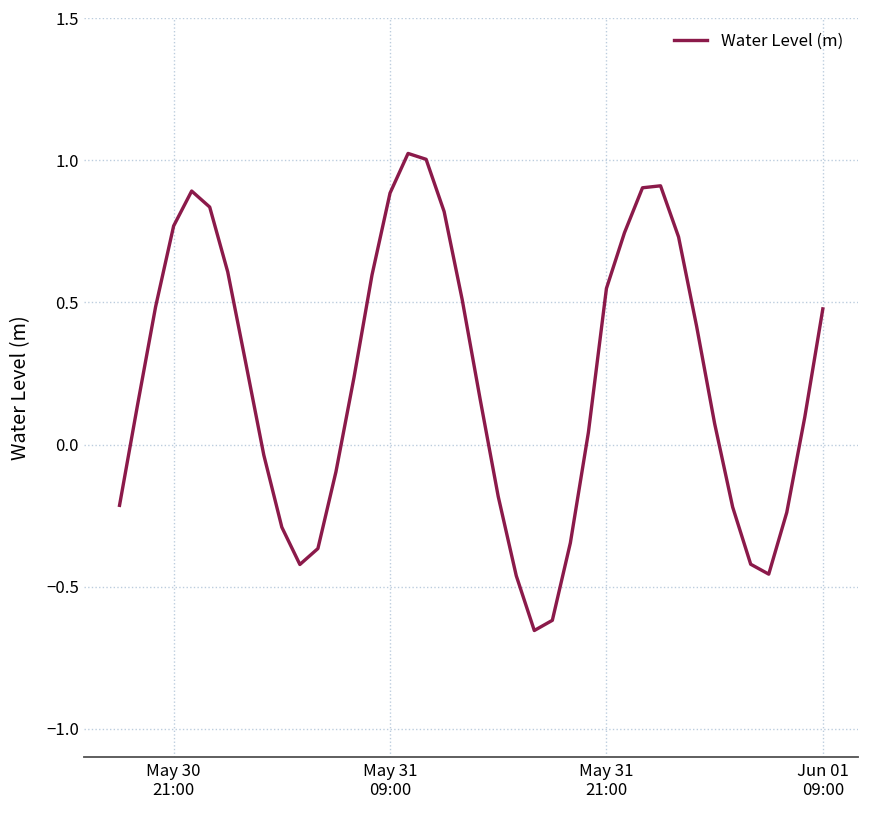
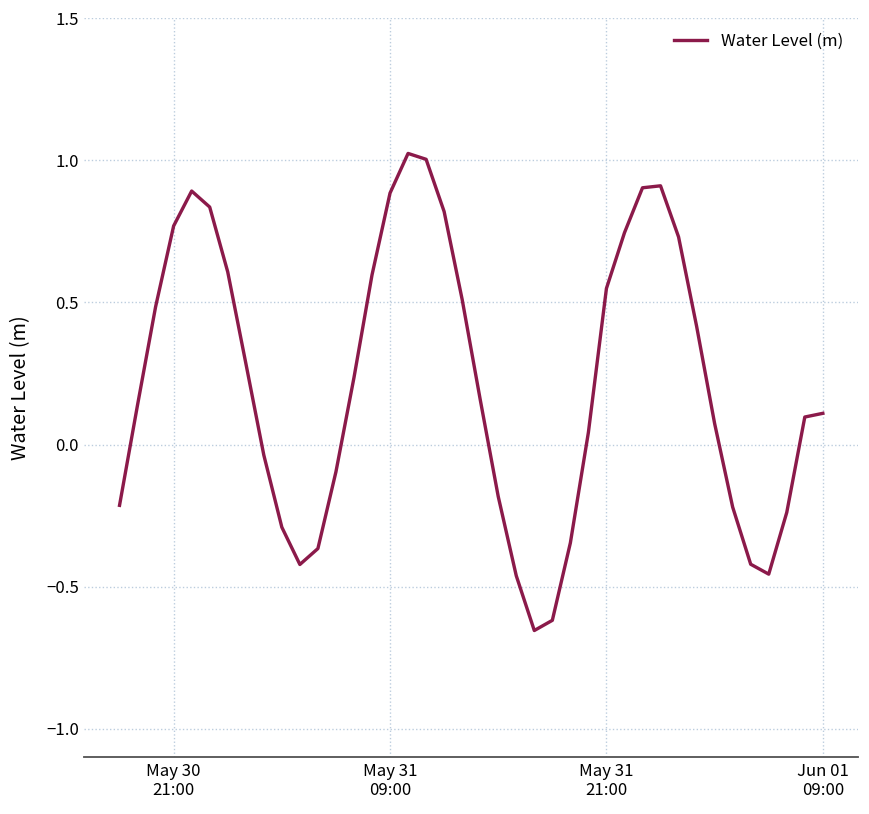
Jun 01 09:00: 0.48 -> 0.11
